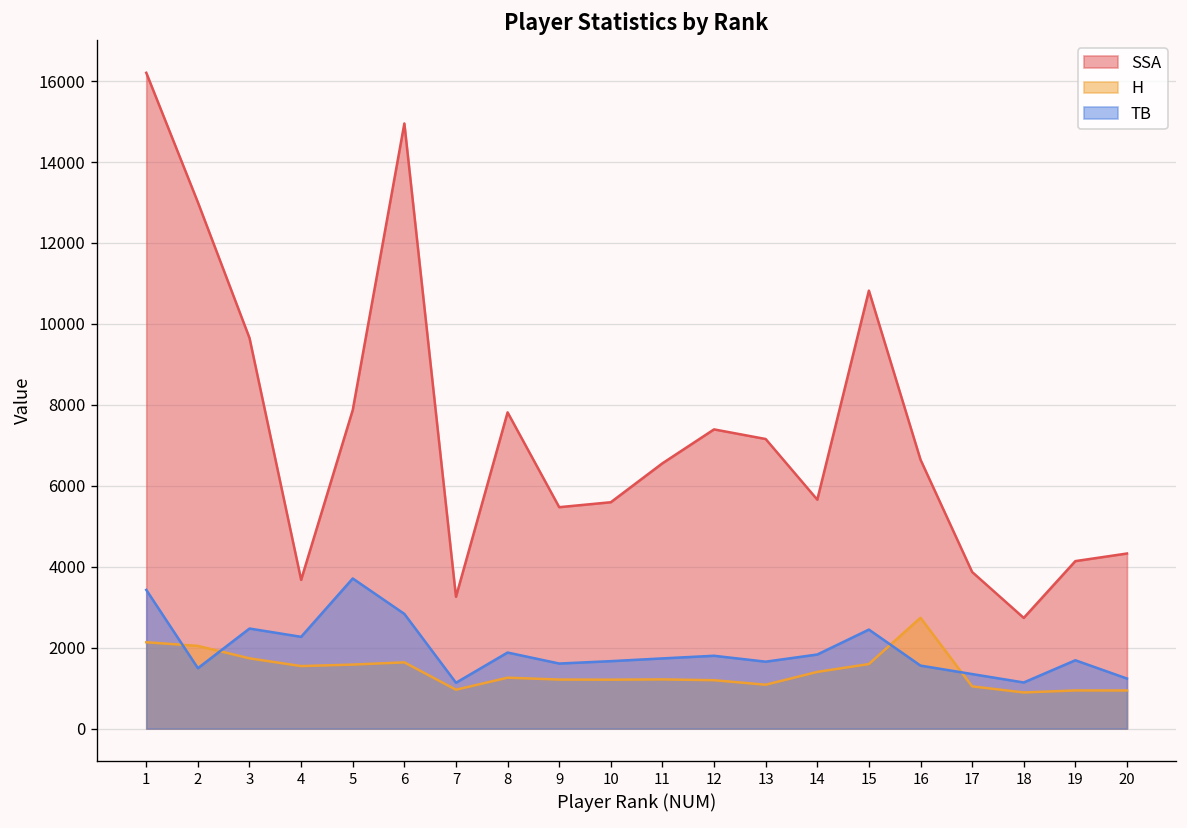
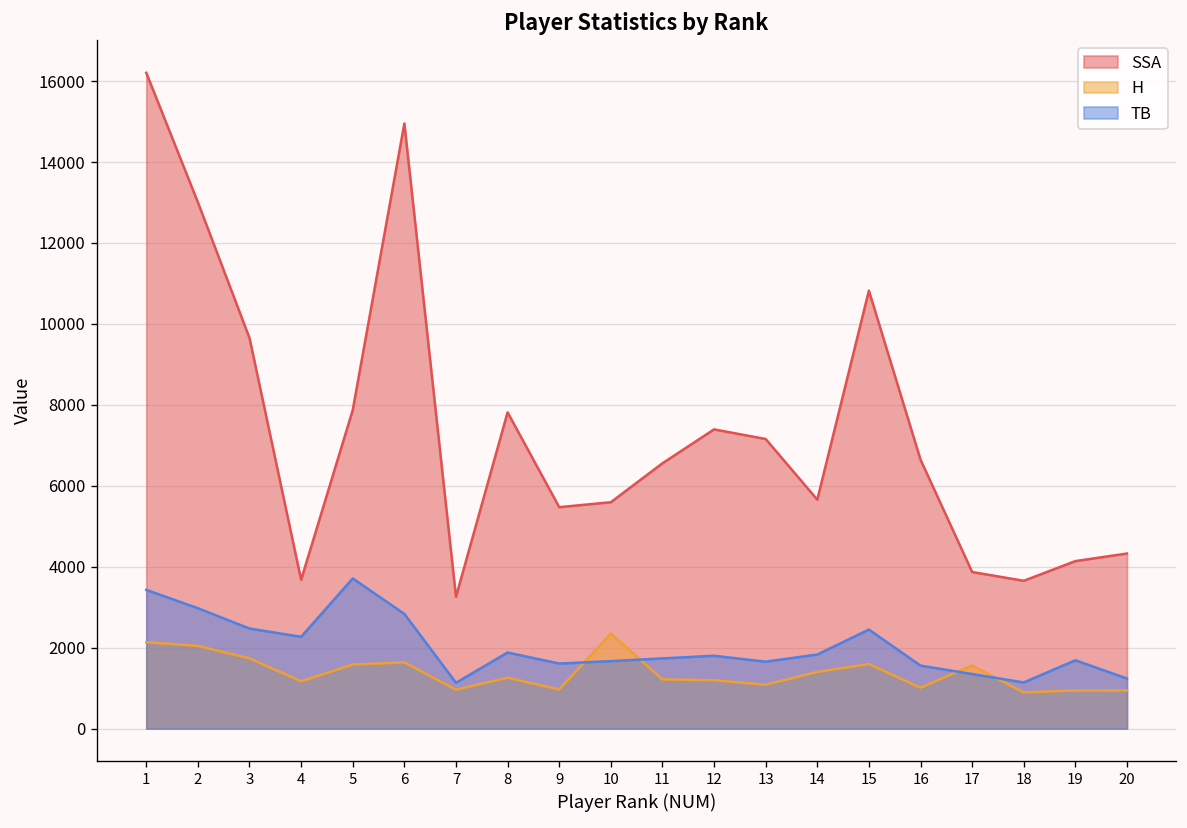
TB, 2: 1500 -> 3000
H, 4: 1500 -> 1200
H, 9: 1200 -> 1000
H, 10: 1200 -> 2300
H, 16: 2700 -> 1000
H, 17: 1000 -> 1600
SSA, 18: 2700 -> 3700
